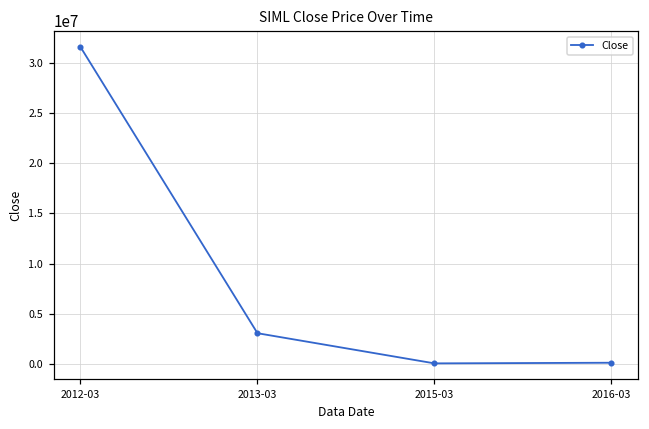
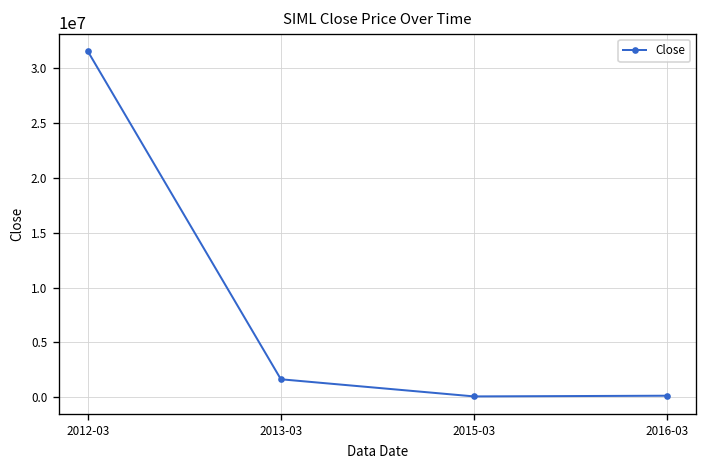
2013-03: 3000000 -> 2000000
